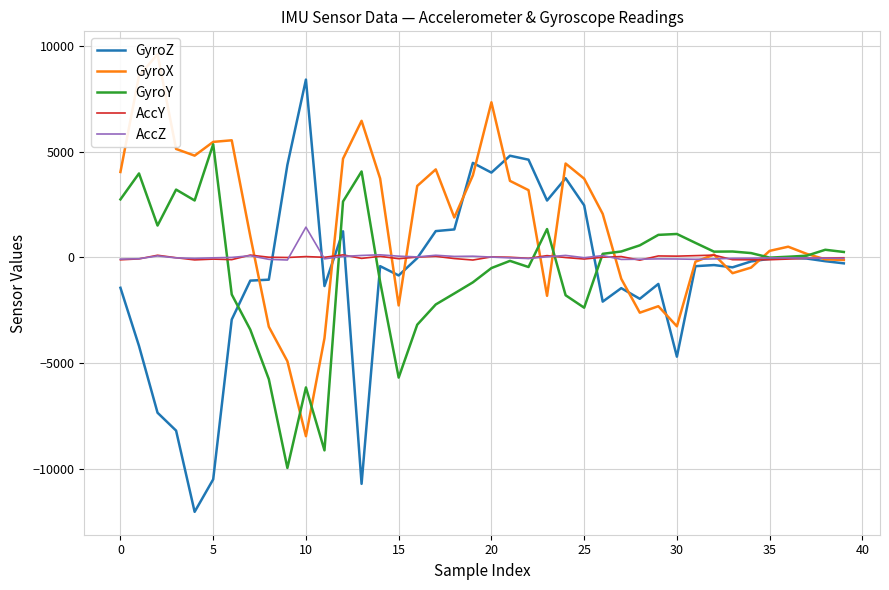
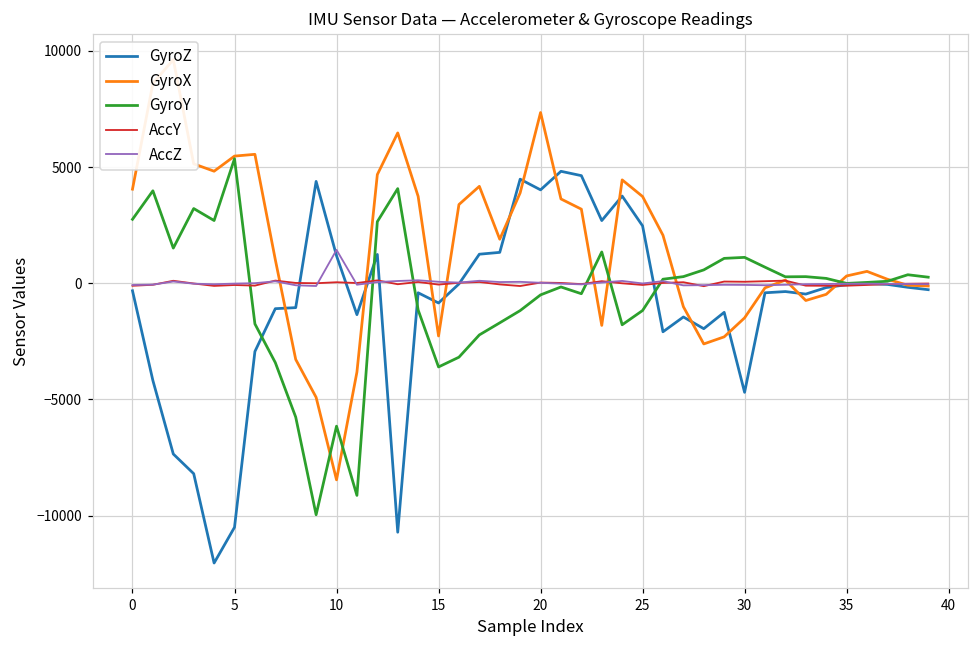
GyroZ, 0: -1400 -> -300
GyroZ, 10: 8400 -> 1200
GyroY, 15: -5700 -> -3600
GyroY, 25: -2400 -> -1200
GyroX, 30: -3300 -> -1500
